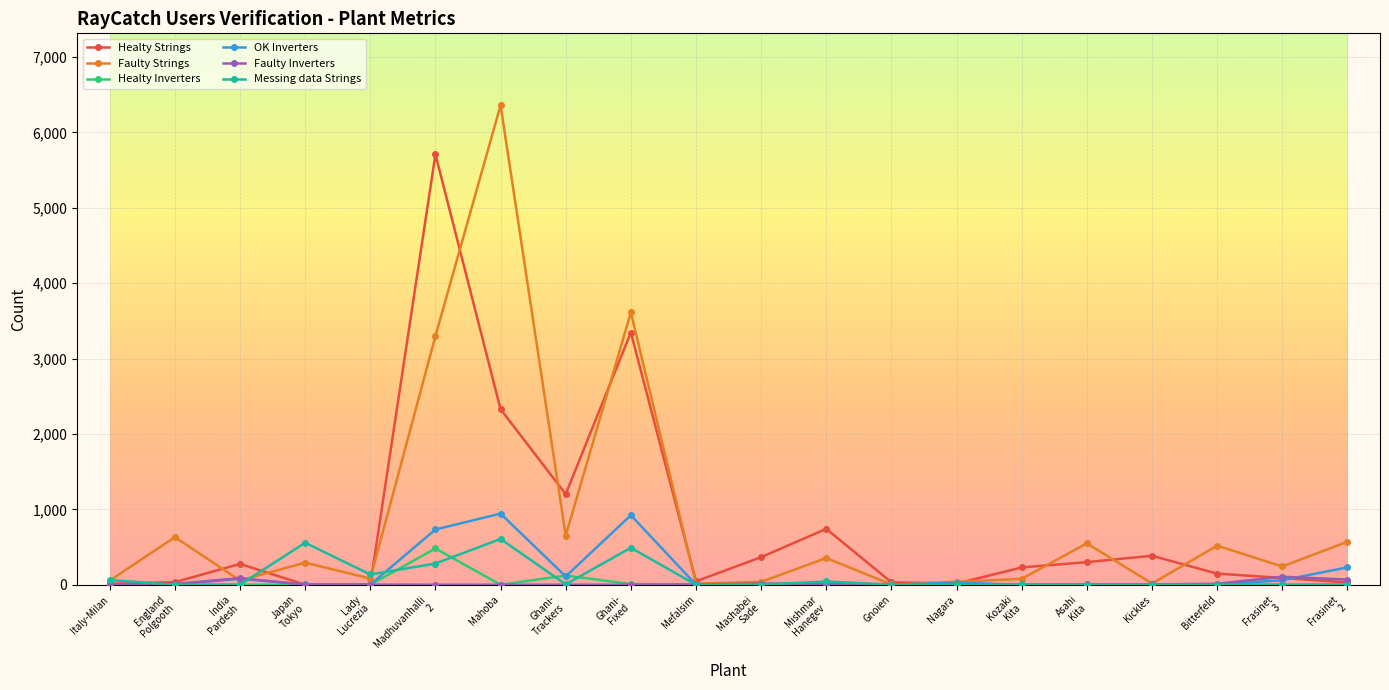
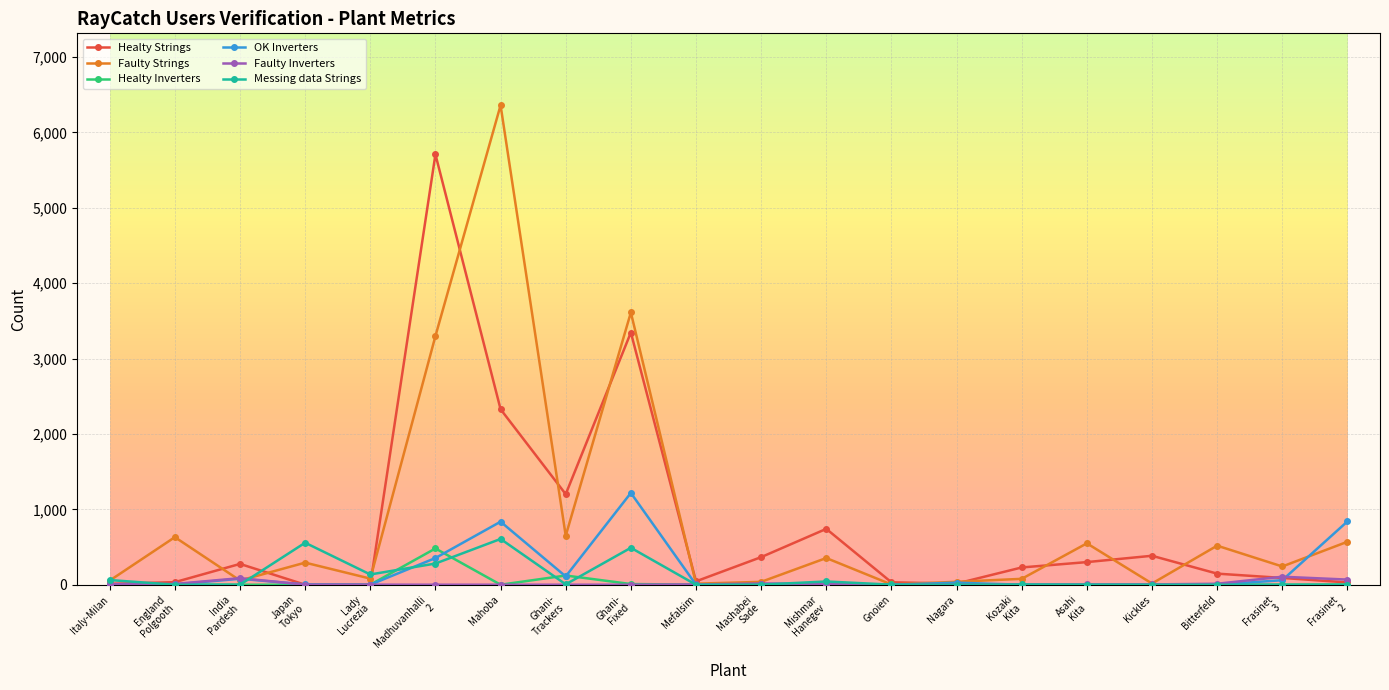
OK Inverters, Madhuvanhalli 2: 700 -> 400
OK Inverters, Mahoba: 900 -> 800
OK Inverters, Ghani- Fixed: 900 -> 1,200
OK Inverters, Frasinet 2: 200 -> 800
